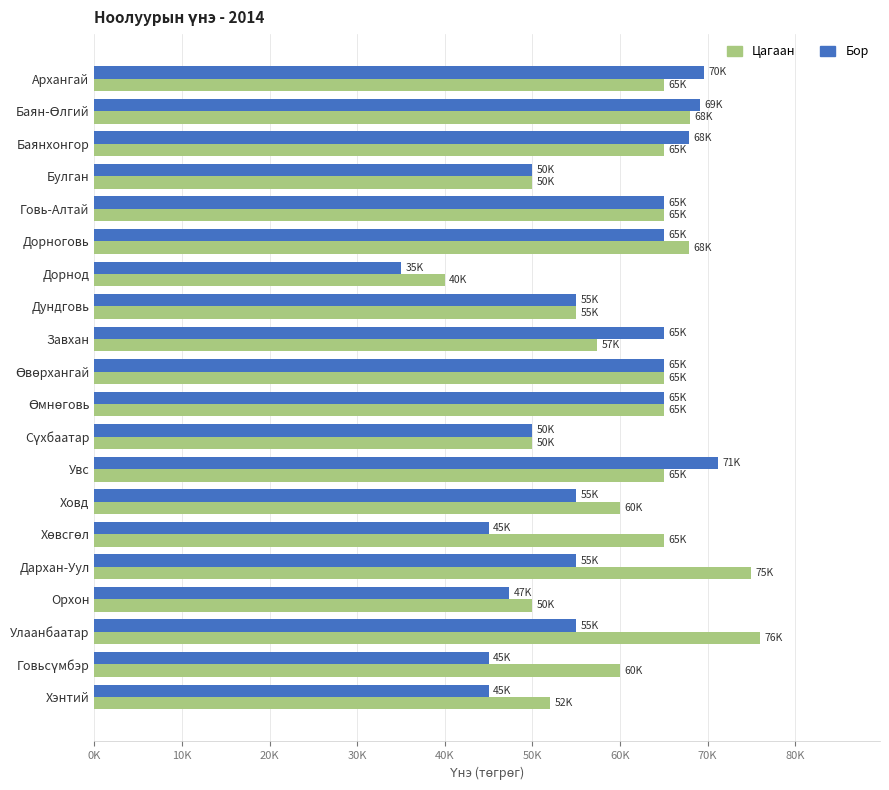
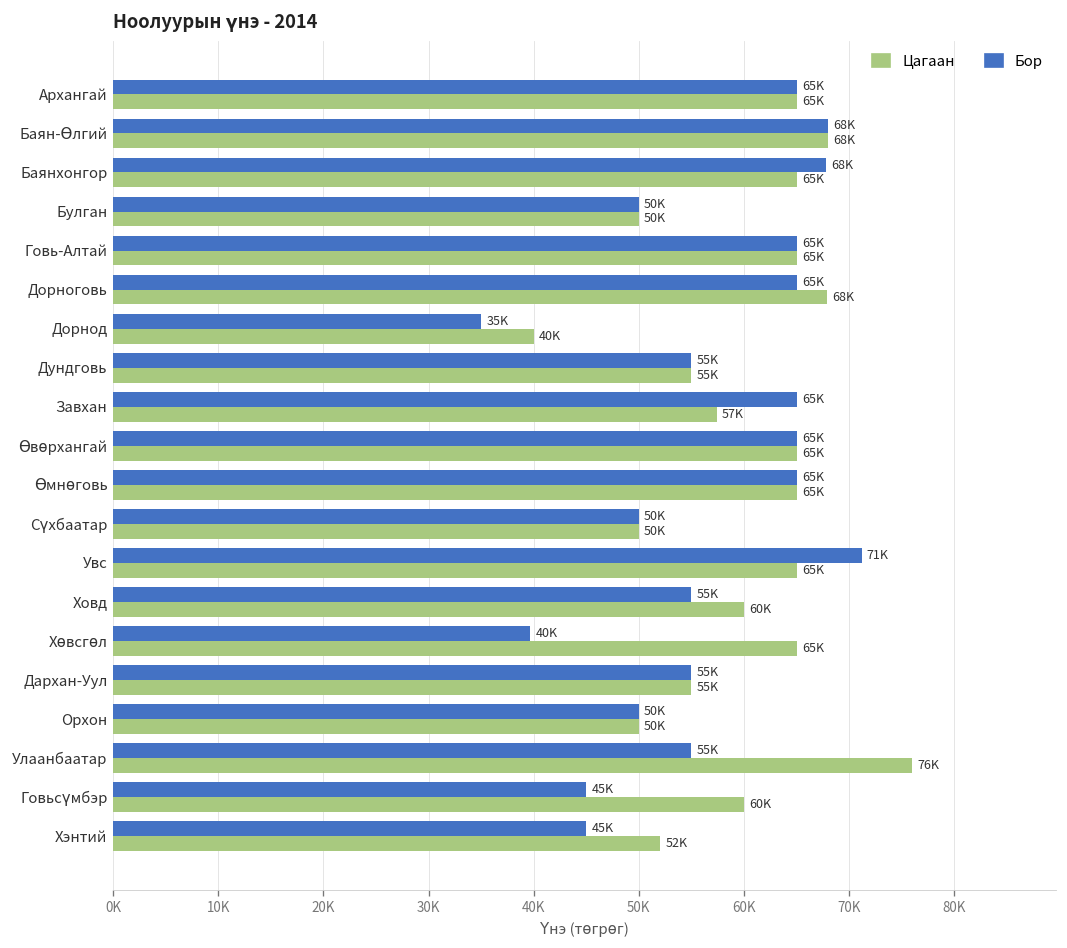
Бор, Архангай: 70K -> 65K
Бор, Баян-Өлгий: 69K -> 68K
Бор, Хөвсгөл: 45K -> 40K
Цагаан, Дархан-Уул: 75K -> 55K
Бор, Орхон: 47K -> 50K
